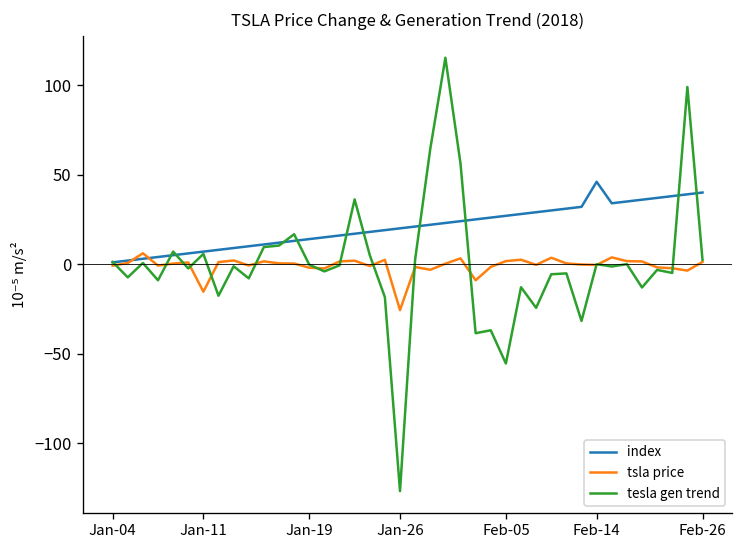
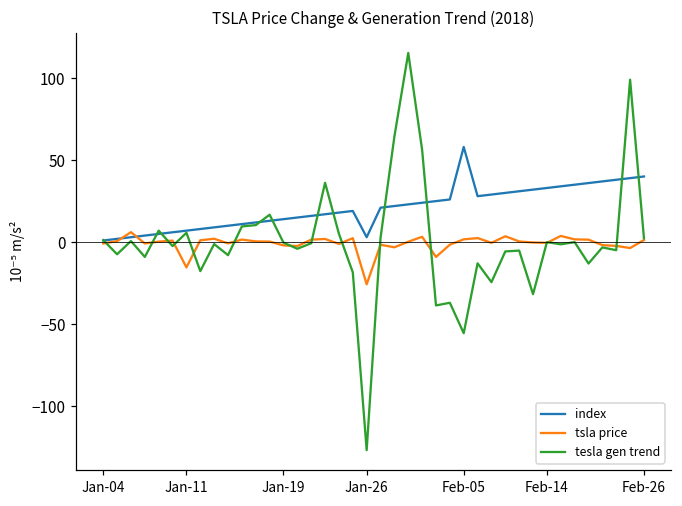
index, Jan-26: 20 -> 3
index, Feb-05: 27 -> 58
index, Feb-14: 46 -> 33
